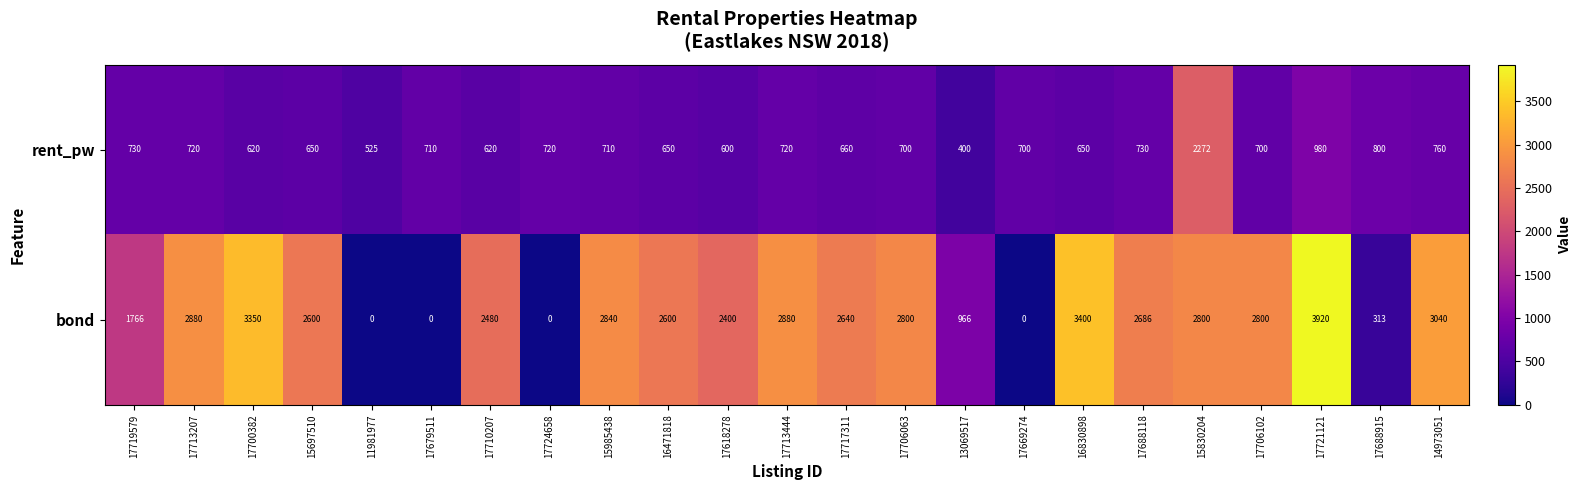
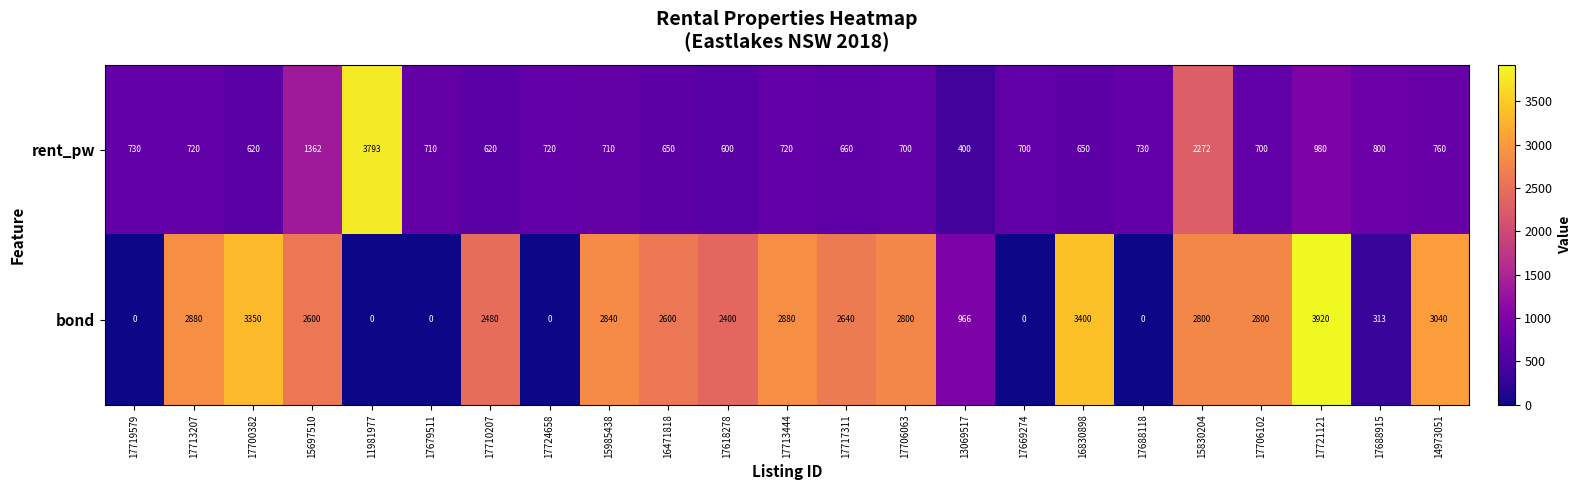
rent_pw, 15697510: 650 -> 1362
rent_pw, 11981977: 525 -> 3793
bond, 17719579: 1766 -> 0
bond, 17688118: 2686 -> 0
